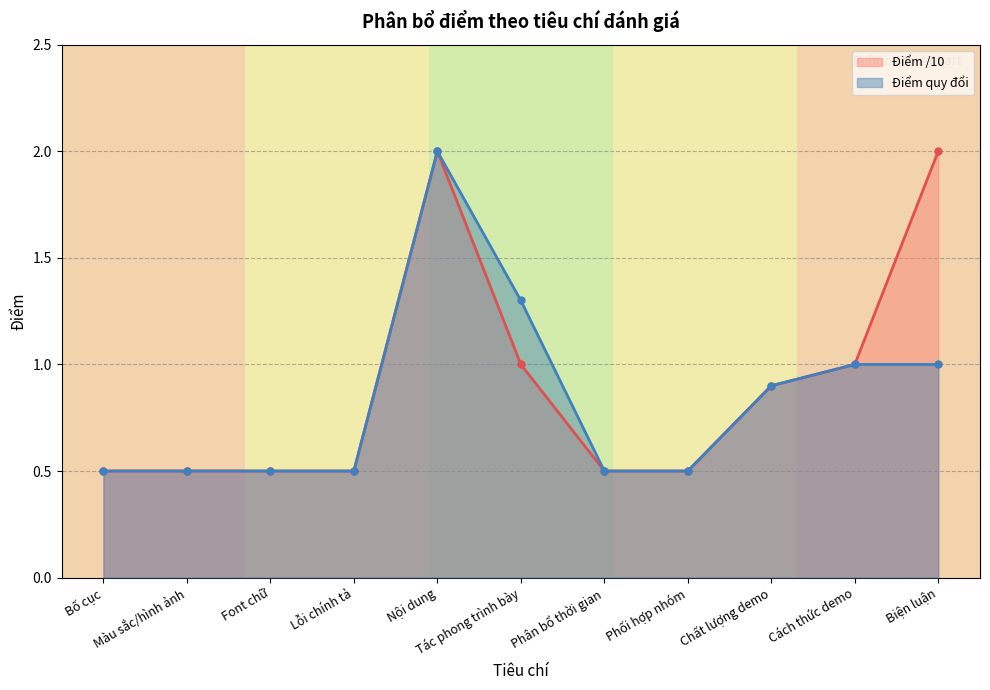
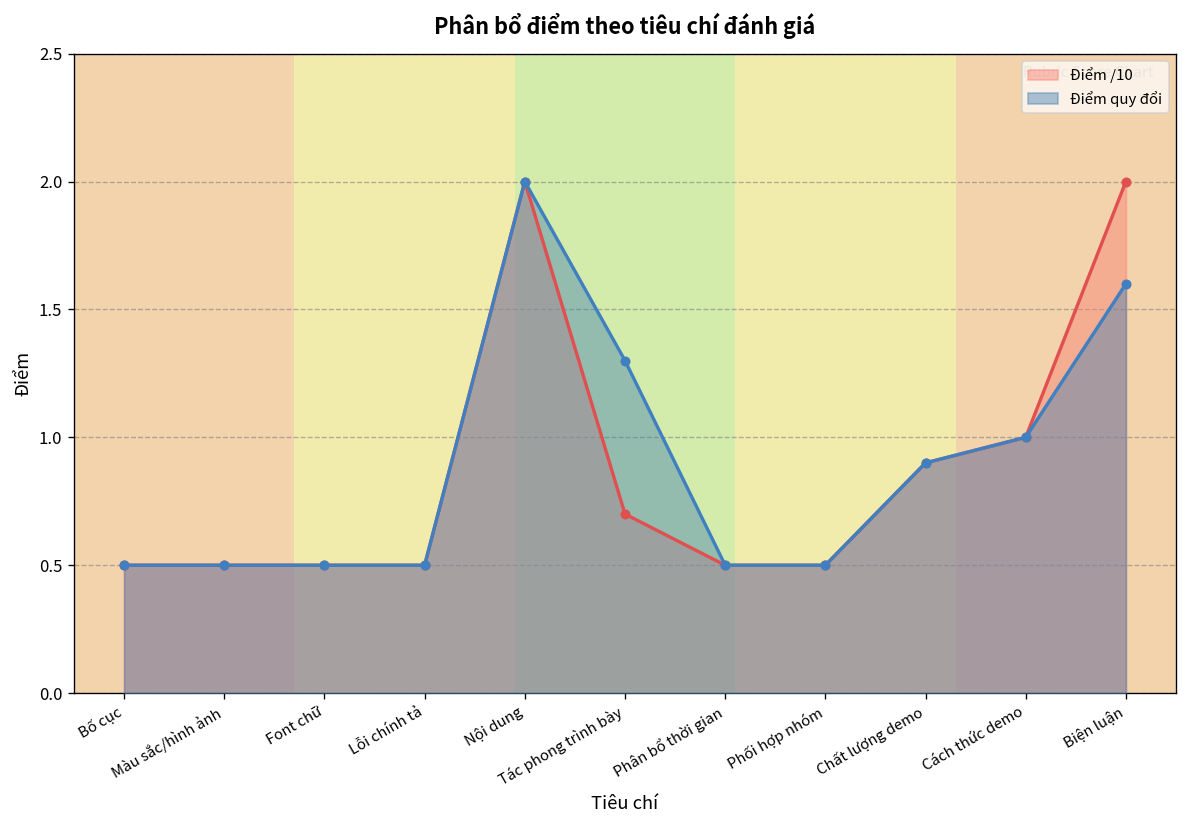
Điểm /10, Tác phong trình bày: 1.0 -> 0.7
Điểm quy đổi, Biện luận: 1.0 -> 1.6
